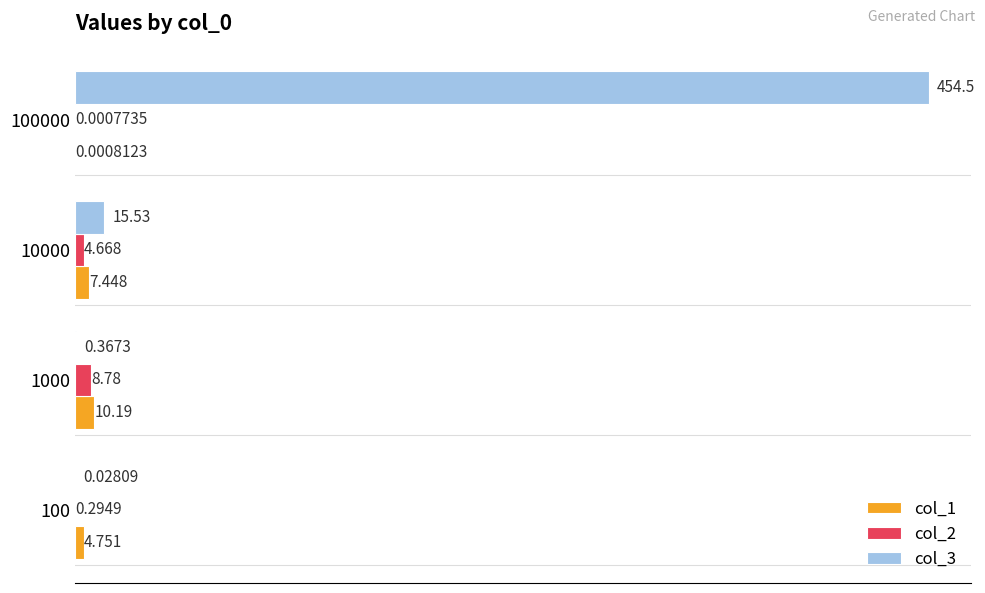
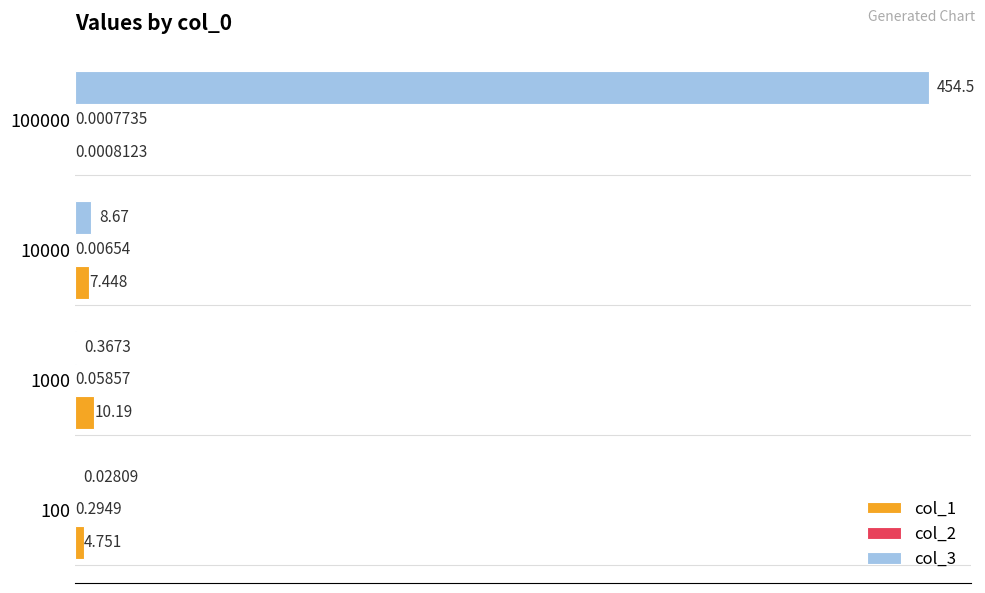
col_3, 10000: 15.53 -> 8.67
col_2, 10000: 4.668 -> 0.00654
col_2, 1000: 8.78 -> 0.05857
